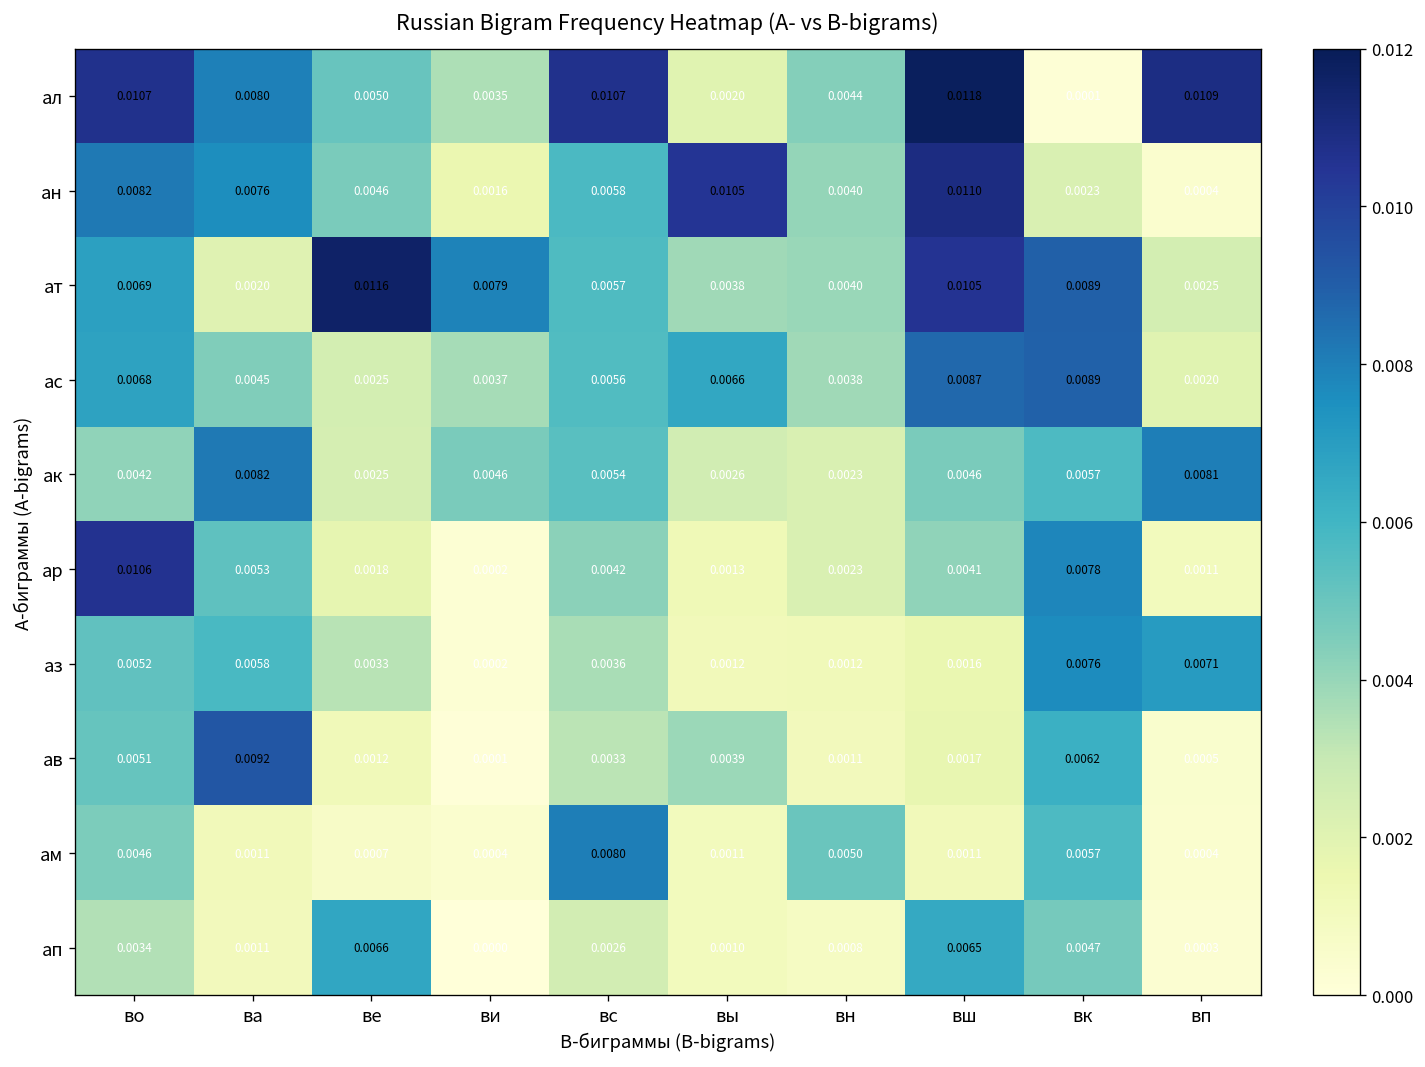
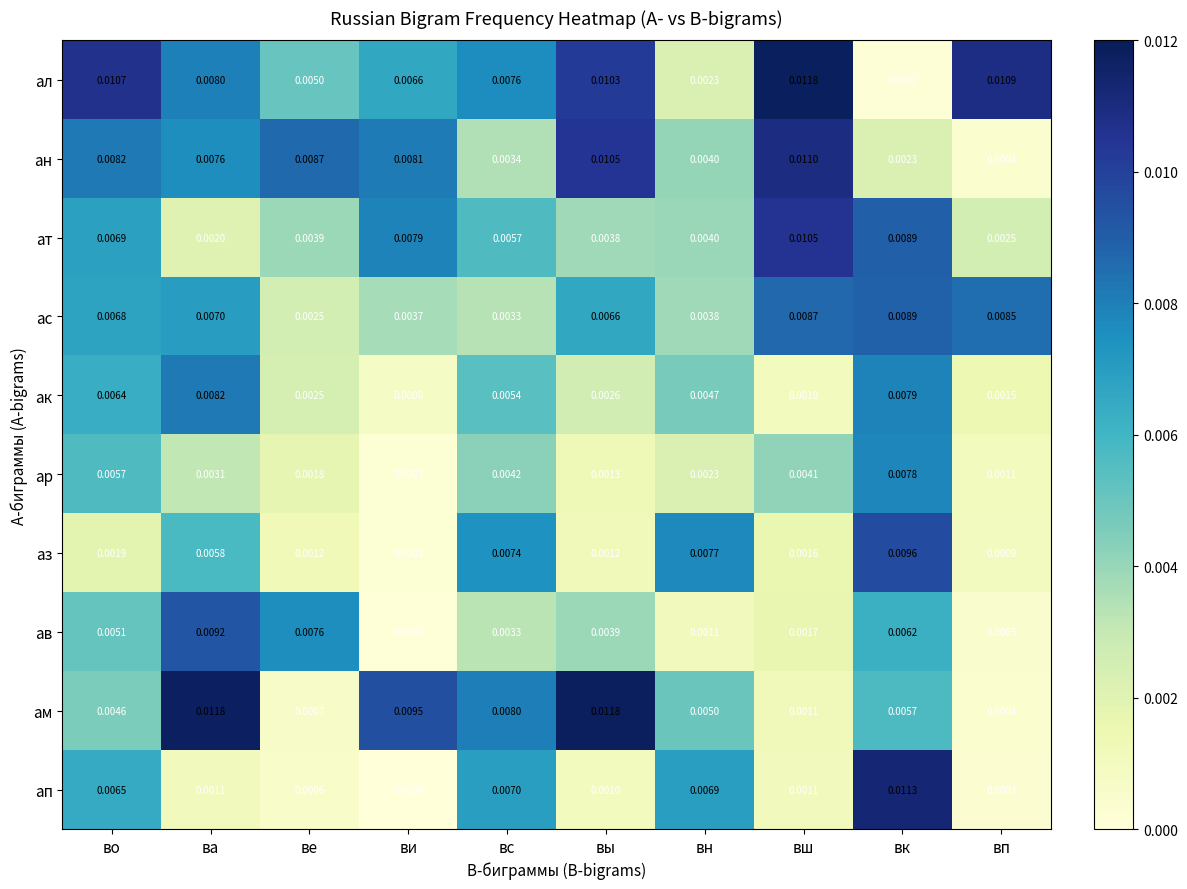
ал, ви: 0.0035 -> 0.0066
ал, вс: 0.0107 -> 0.0076
ал, вы: 0.0020 -> 0.0103
ал, вн: 0.0044 -> 0.0023
ан, ве: 0.0046 -> 0.0087
ан, ви: 0.0016 -> 0.0081
ан, вс: 0.0058 -> 0.0034
ат, ве: 0.0116 -> 0.0039
ас, ва: 0.0045 -> 0.0070
ас, вс: 0.0056 -> 0.0033
ас, вп: 0.0020 -> 0.0085
ак, во: 0.0042 -> 0.0064
ак, ви: 0.0046 -> 0.0008
ак, вн: 0.0023 -> 0.0047
ак, вш: 0.0046 -> 0.0010
ак, вк: 0.0057 -> 0.0079
ак, вп: 0.0081 -> 0.0015
ар, во: 0.0106 -> 0.0057
ар, ва: 0.0053 -> 0.0031
аз, во: 0.0052 -> 0.0019
аз, ве: 0.0033 -> 0.0012
аз, вс: 0.0036 -> 0.0074
аз, вн: 0.0012 -> 0.0077
аз, вк: 0.0076 -> 0.0096
аз, вп: 0.0071 -> 0.0009
ав, ве: 0.0012 -> 0.0076
ам, ва: 0.0011 -> 0.0118
ам, ви: 0.0004 -> 0.0095
ам, вы: 0.0011 -> 0.0118
ап, во: 0.0034 -> 0.0065
ап, ве: 0.0066 -> 0.0006
ап, вс: 0.0026 -> 0.0070
ап, вн: 0.0008 -> 0.0069
ап, вш: 0.0065 -> 0.0011
ап, вк: 0.0047 -> 0.0113
